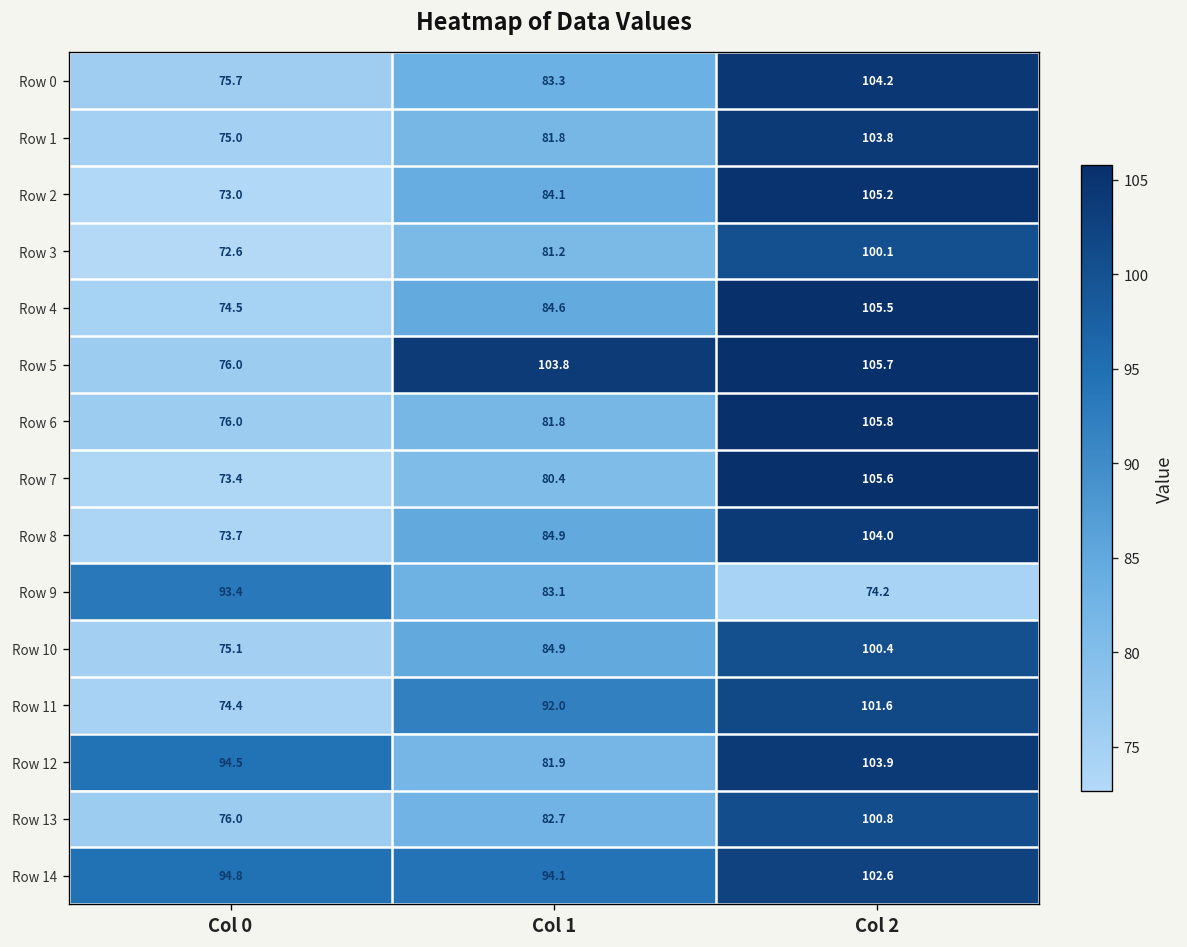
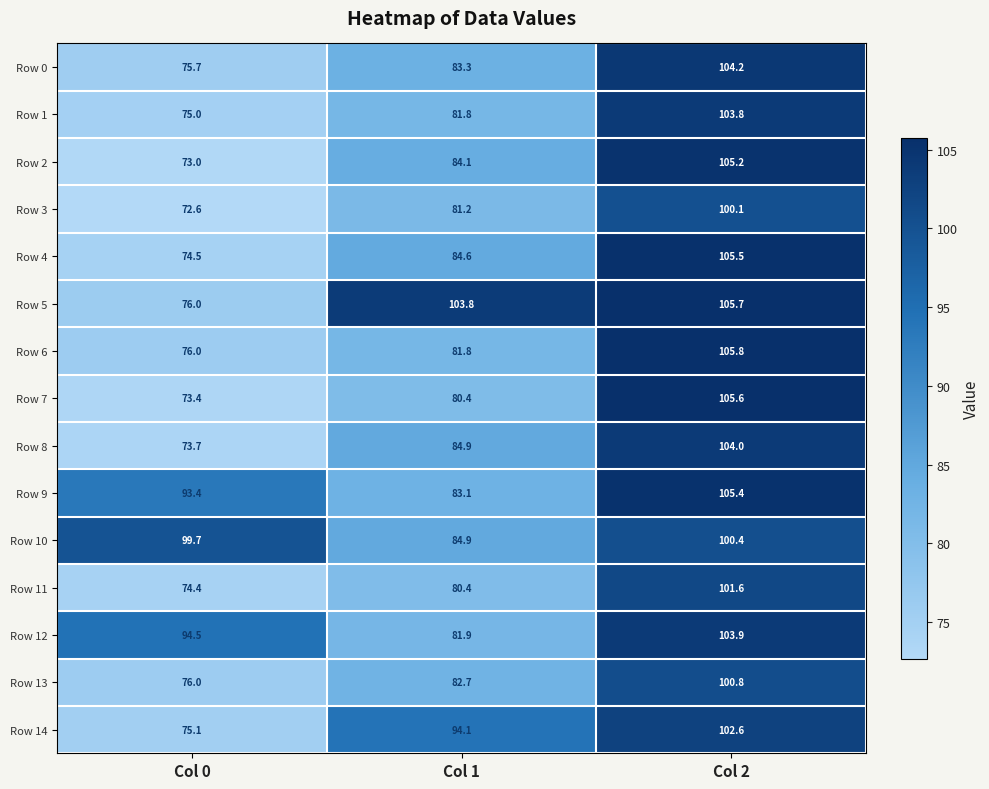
Row 9, Col 2: 74.2 -> 105.4
Row 10, Col 0: 75.1 -> 99.7
Row 11, Col 1: 92.0 -> 80.4
Row 14, Col 0: 94.8 -> 75.1
